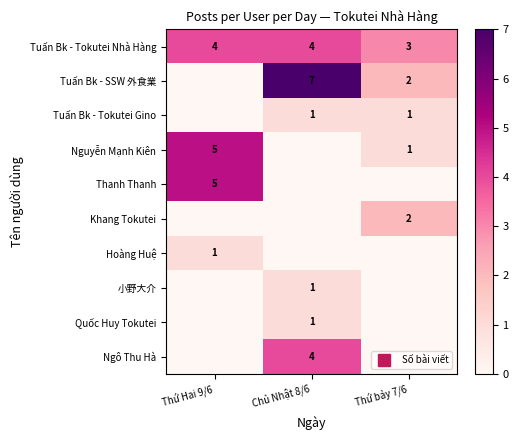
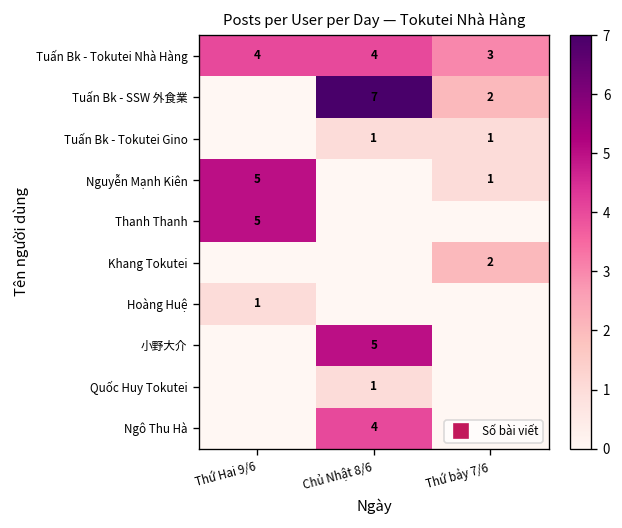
小野大介, Chủ Nhật 8/6: 1 -> 5
